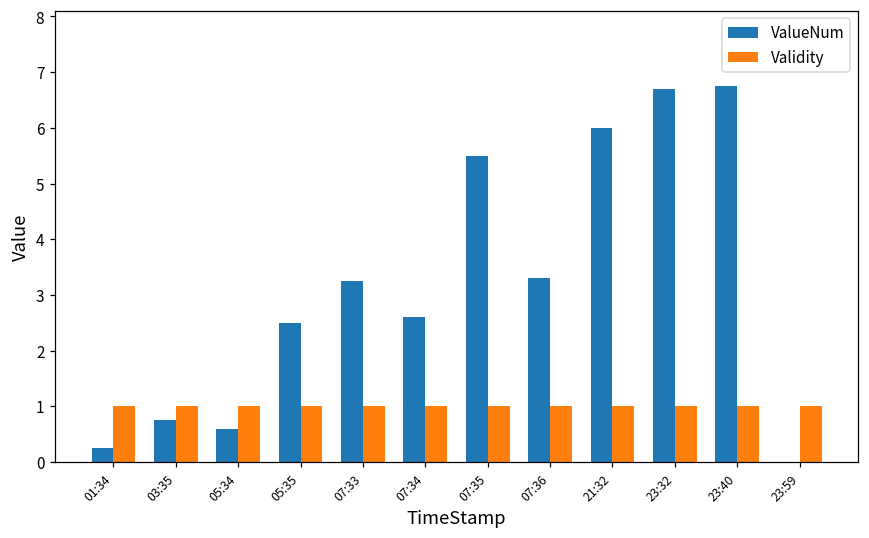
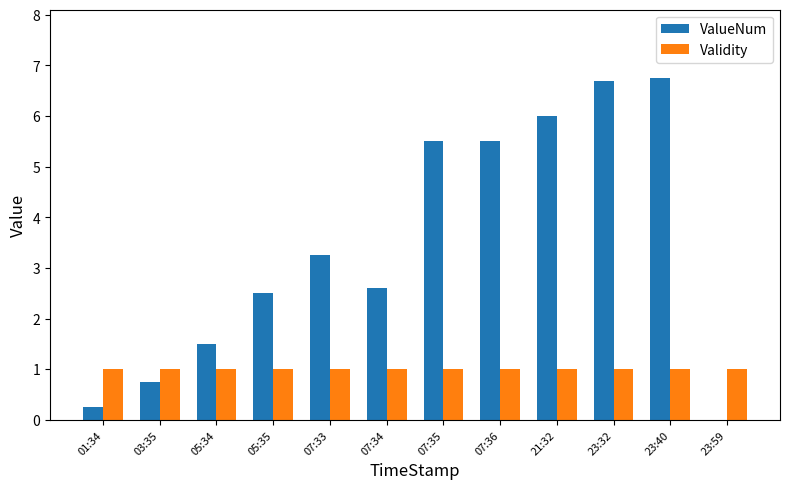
ValueNum, 05:34: 0.6 -> 1.5
ValueNum, 07:36: 3.3 -> 5.5
